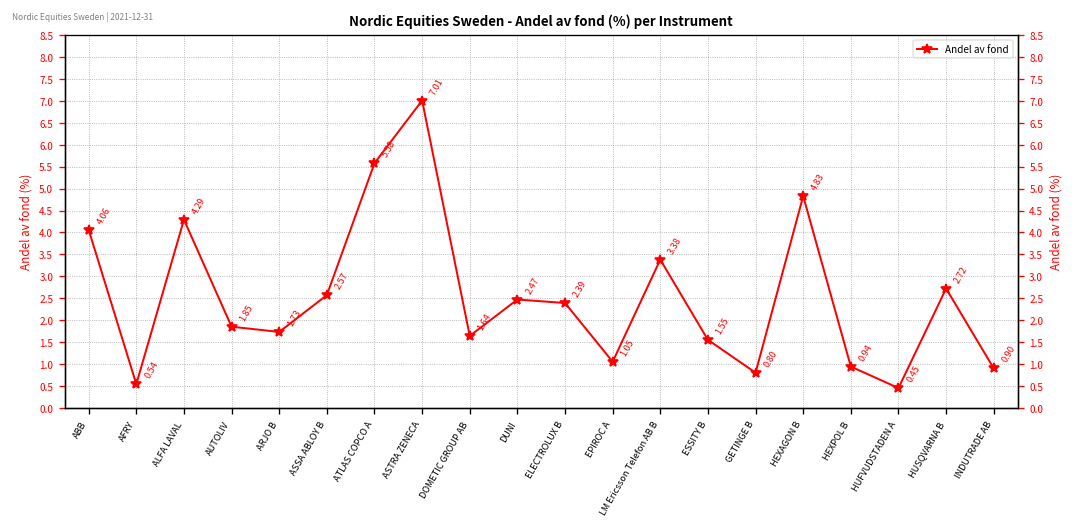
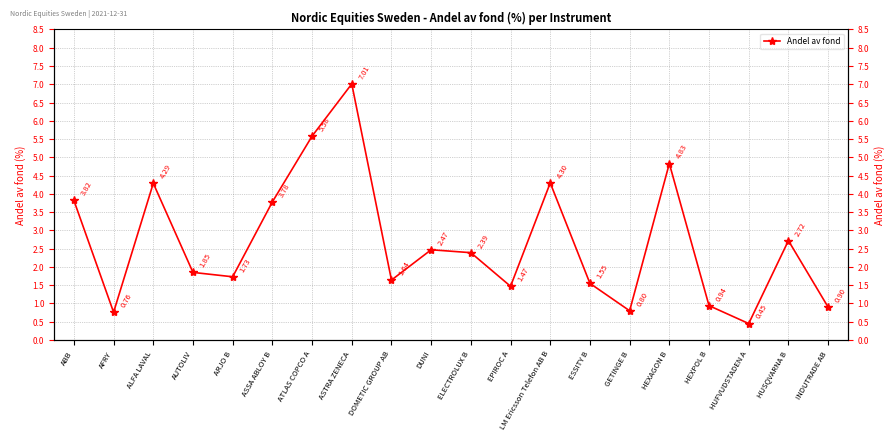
ABB: 4.06 -> 3.82
AFRY: 0.54 -> 0.76
ASSA ABLOY B: 2.57 -> 3.78
EPIROC A: 1.05 -> 1.47
LM Ericsson Telefon AB B: 3.38 -> 4.30
